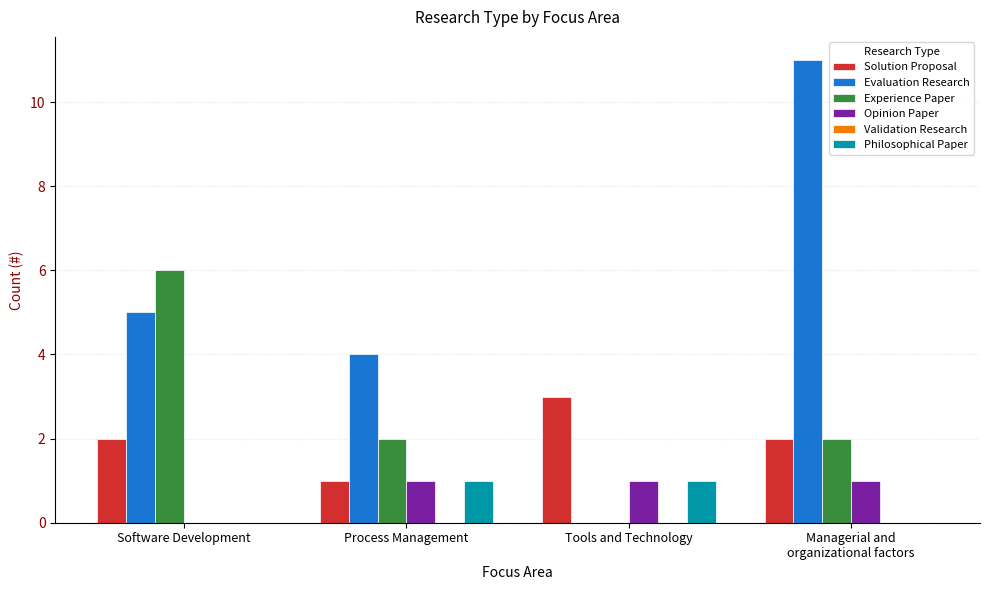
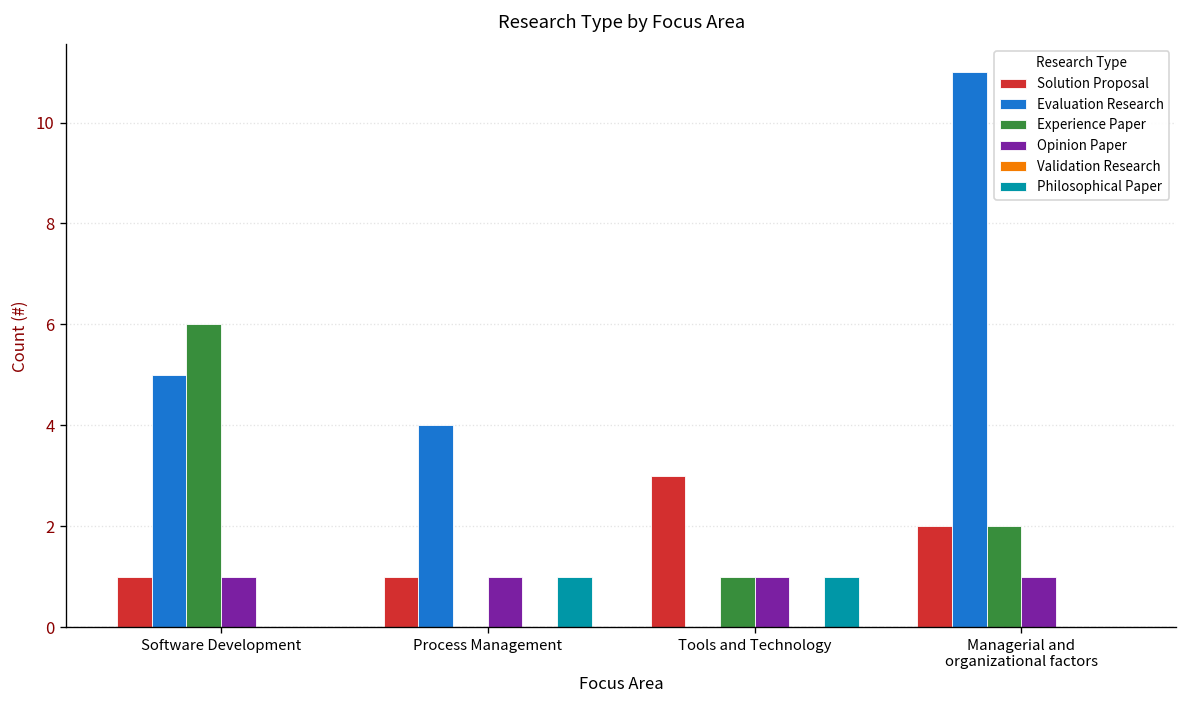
Solution Proposal, Software Development: 2 -> 1
Opinion Paper, Software Development: 0 -> 1
Experience Paper, Process Management: 2 -> 0
Experience Paper, Tools and Technology: 0 -> 1
